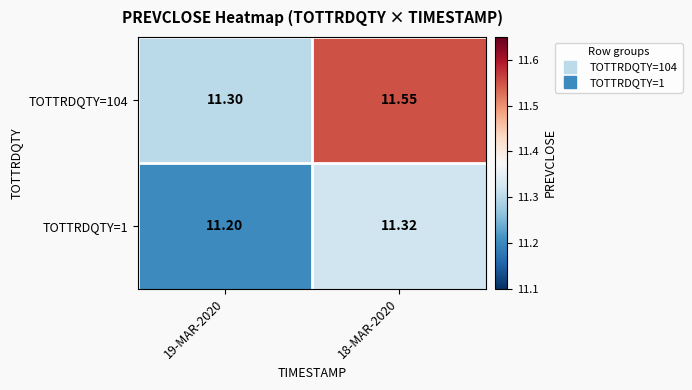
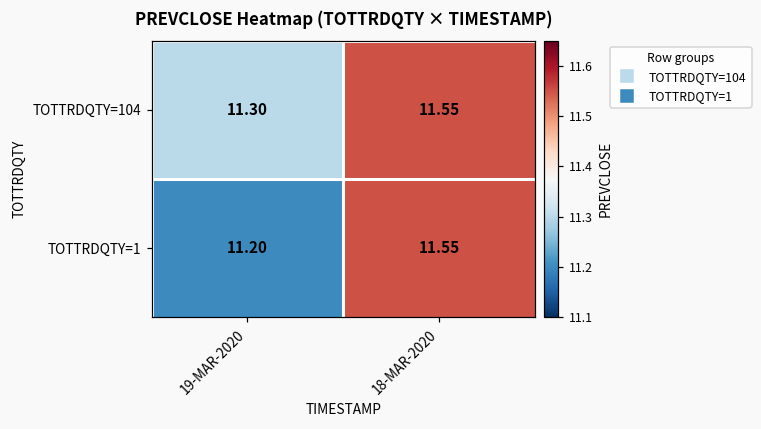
TOTTRDQTY=1, 18-MAR-2020: 11.32 -> 11.55
